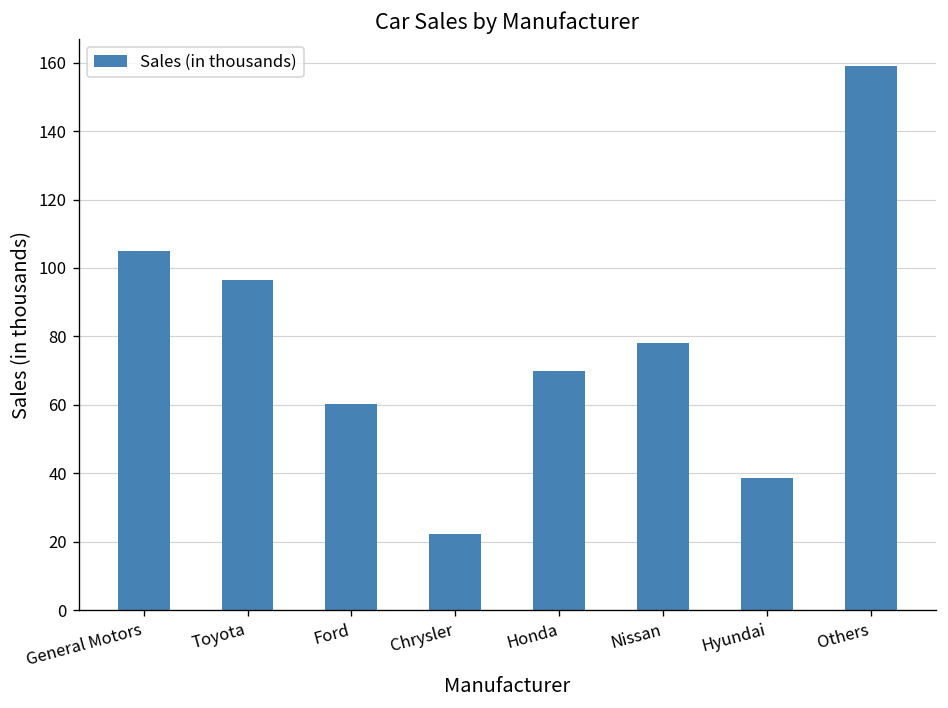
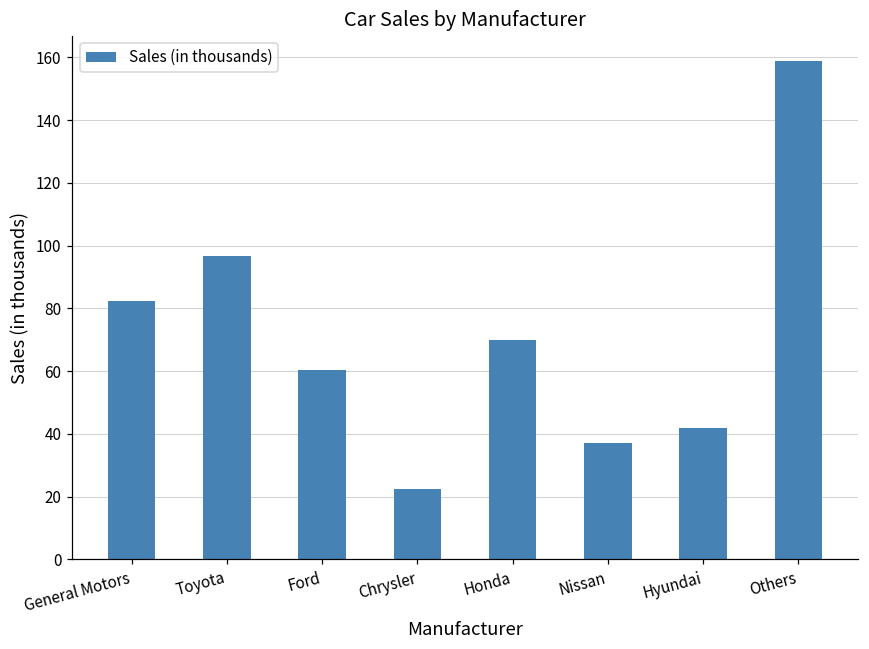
General Motors: 105 -> 82
Nissan: 78 -> 37
Hyundai: 39 -> 42
